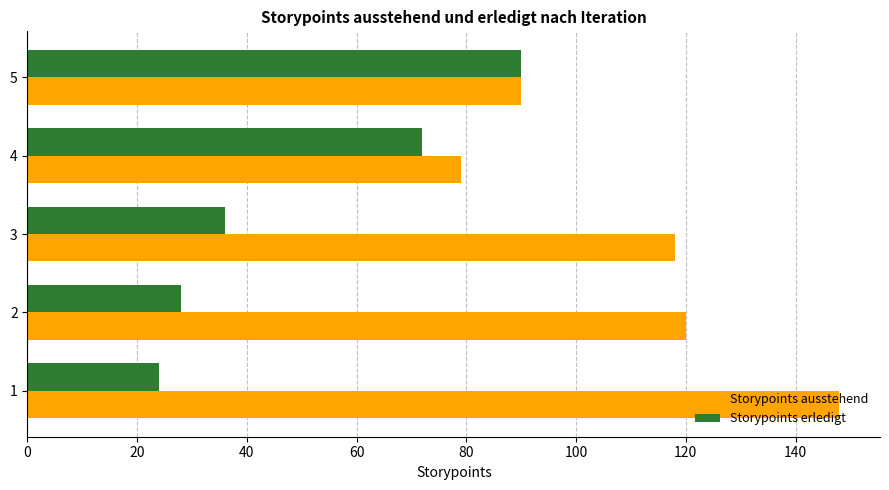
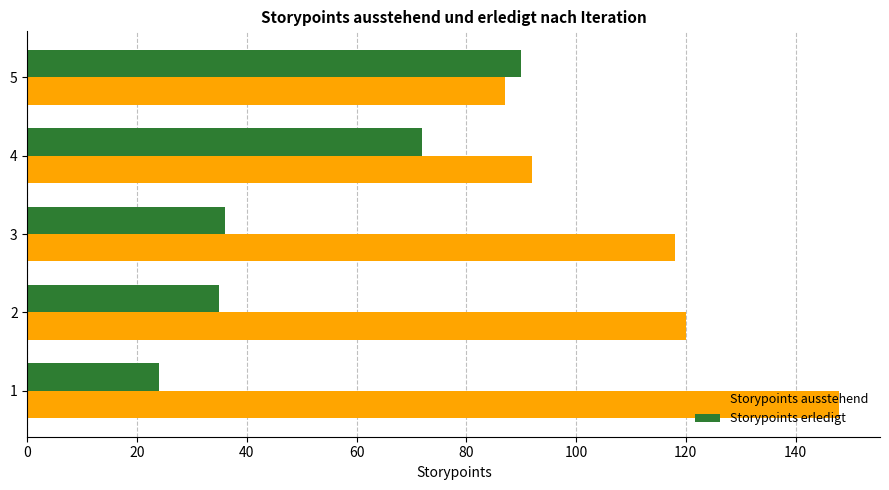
Storypoints ausstehend, 5: 90 -> 87
Storypoints ausstehend, 4: 79 -> 92
Storypoints erledigt, 2: 28 -> 35
